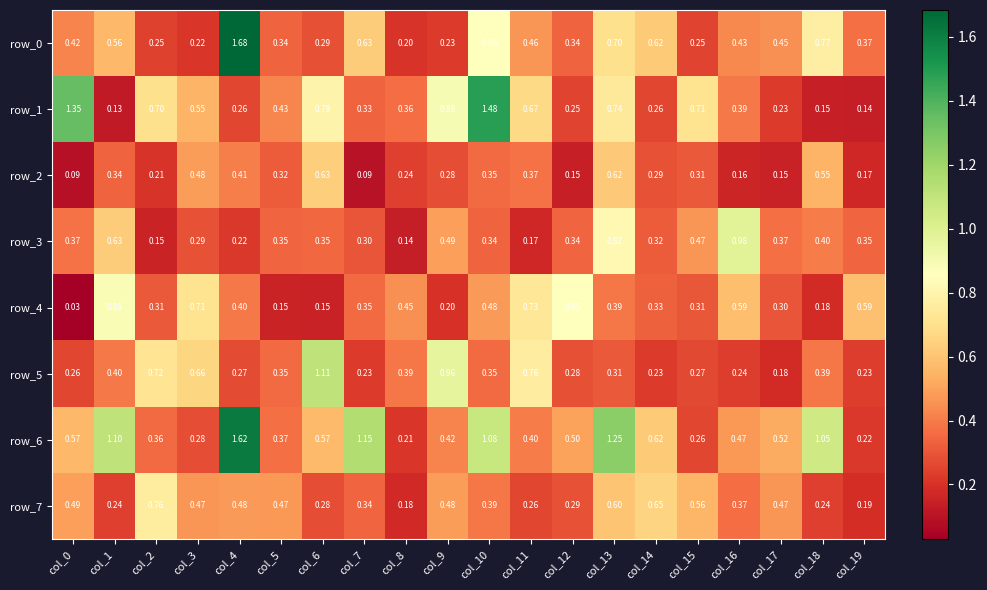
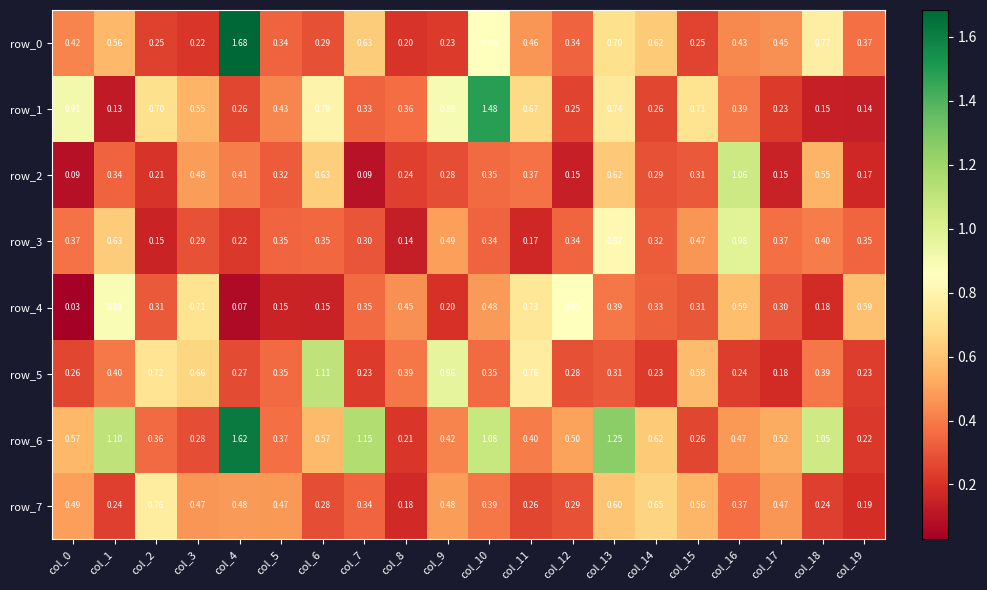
row_1, col_0: 1.35 -> 0.91
row_2, col_16: 0.16 -> 1.06
row_4, col_4: 0.40 -> 0.07
row_5, col_15: 0.27 -> 0.58
